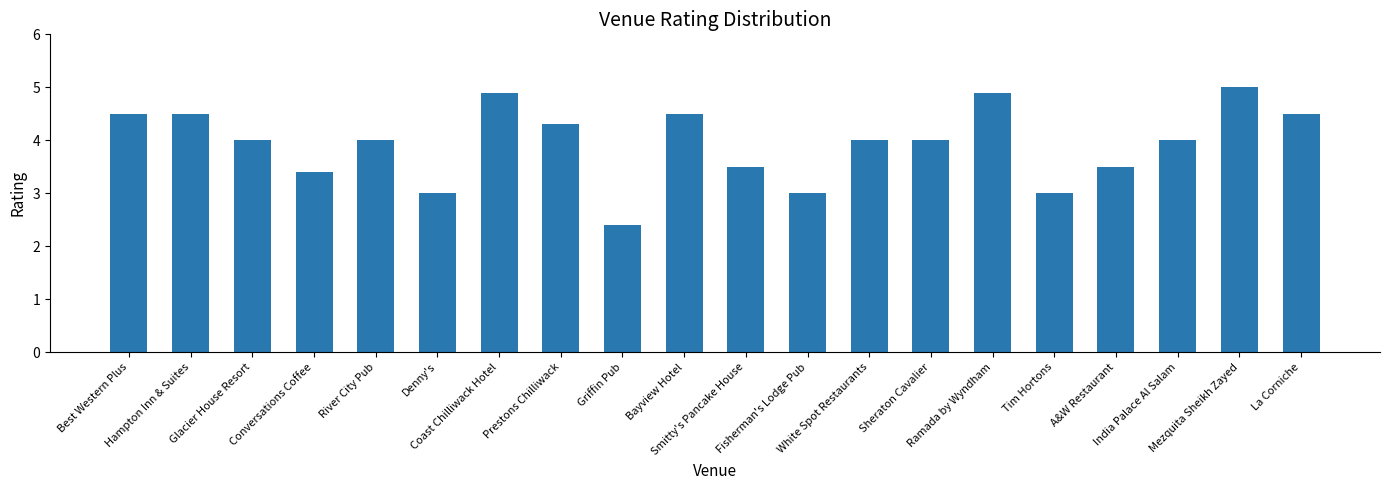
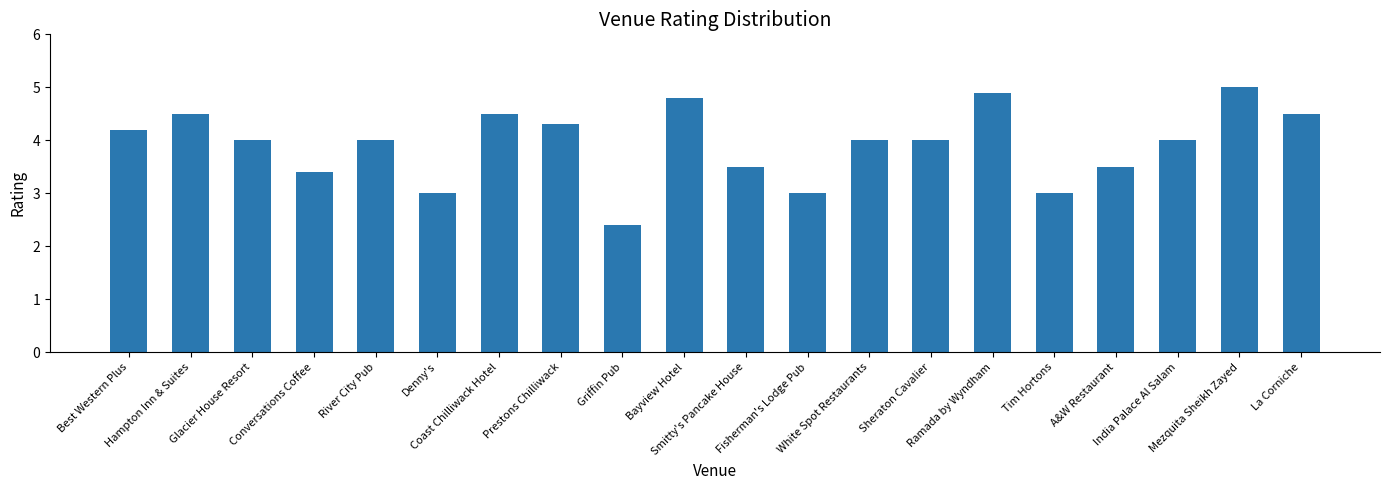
Best Western Plus: 4.5 -> 4.2
Coast Chilliwack Hotel: 4.9 -> 4.5
Bayview Hotel: 4.5 -> 4.8
